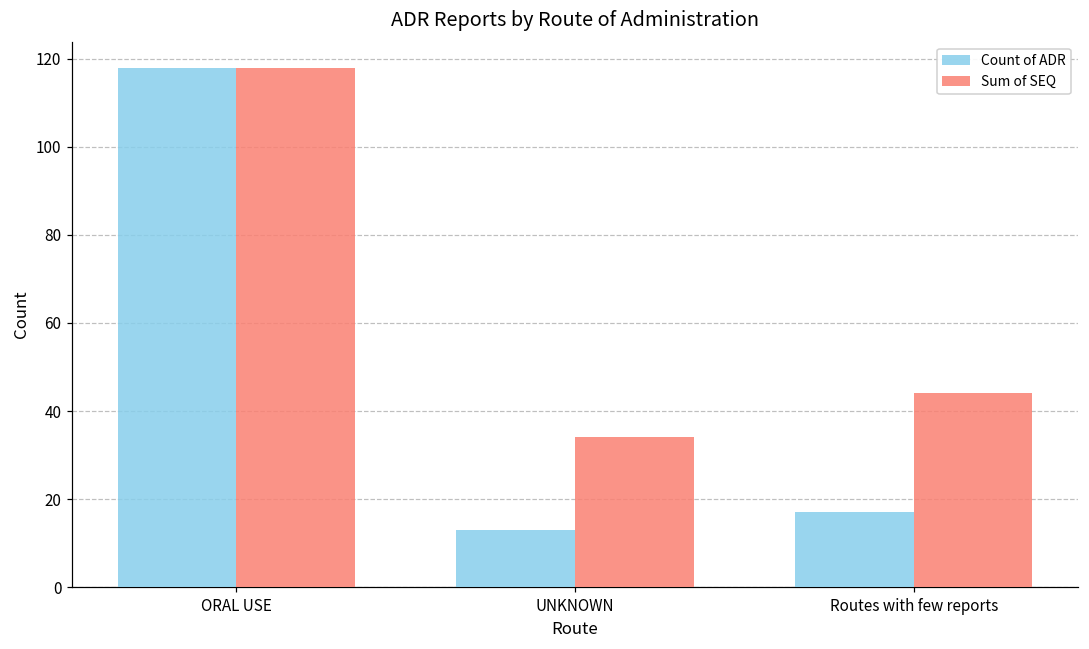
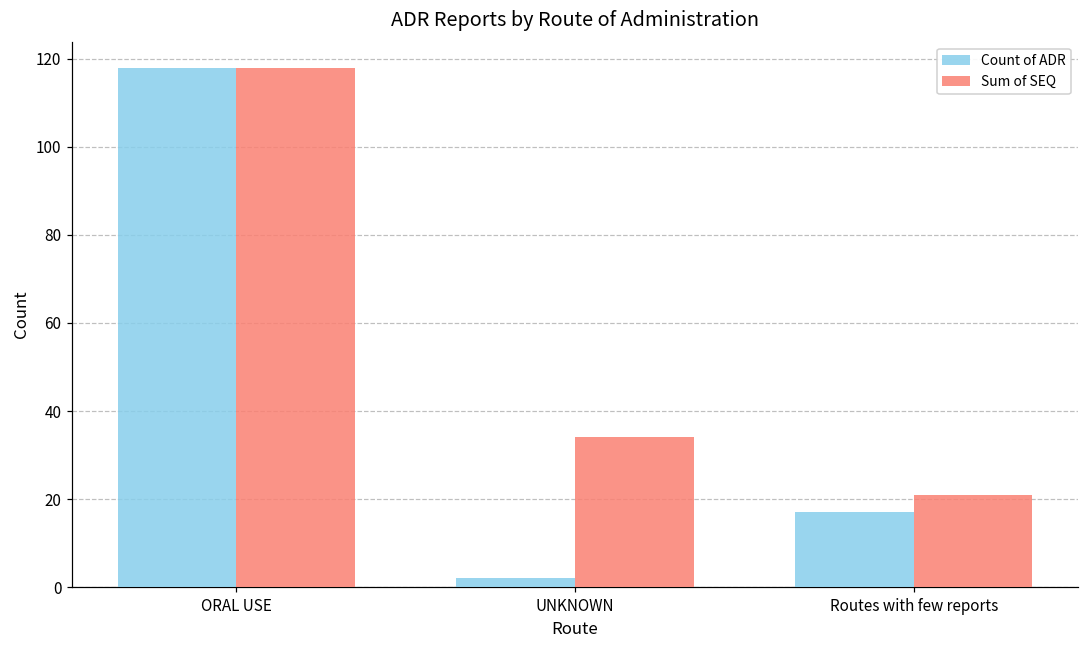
Count of ADR, UNKNOWN: 13 -> 2
Sum of SEQ, Routes with few reports: 44 -> 21
